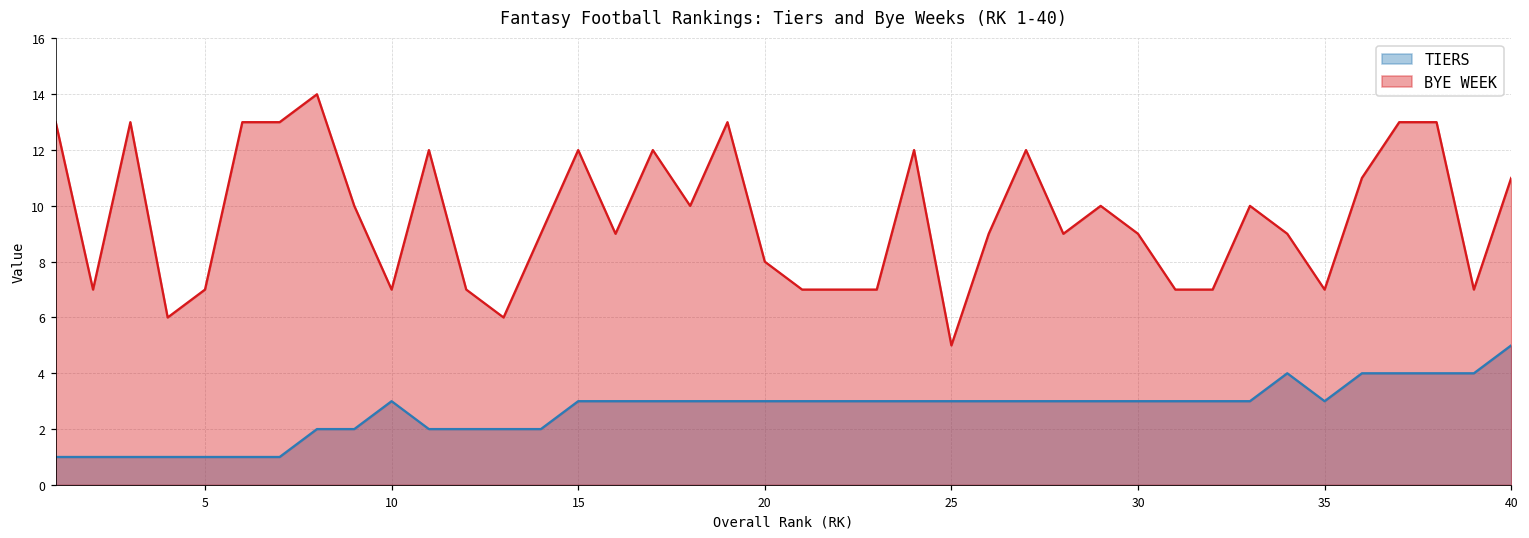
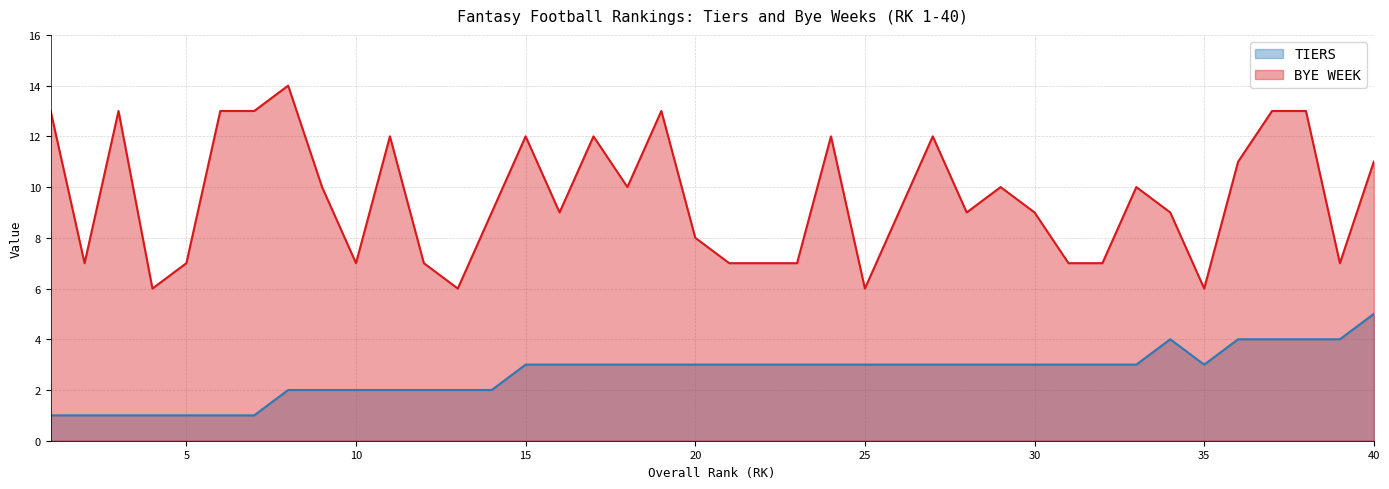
TIERS, 10: 3 -> 2
BYE WEEK, 25: 5 -> 6
BYE WEEK, 35: 7 -> 6
